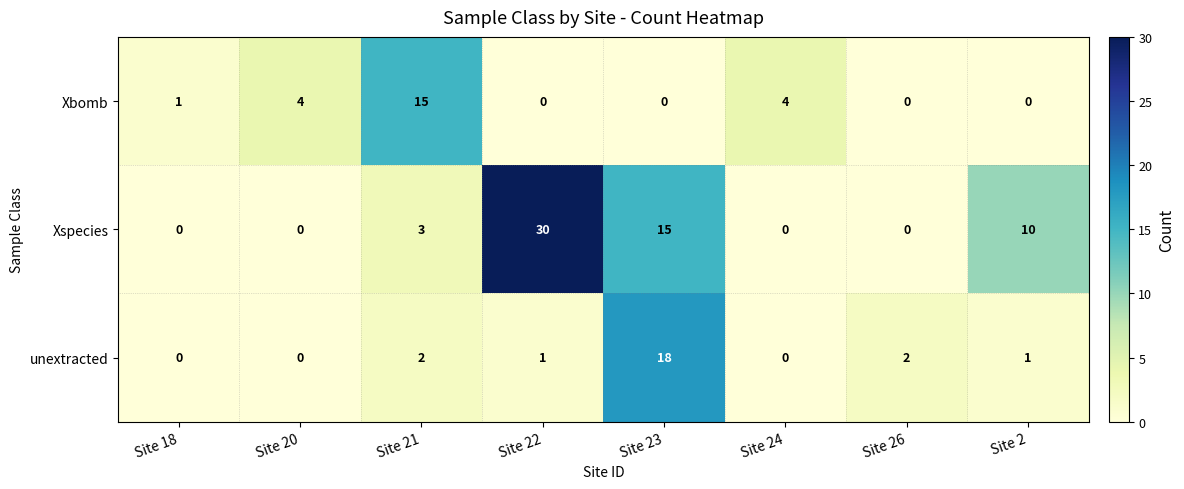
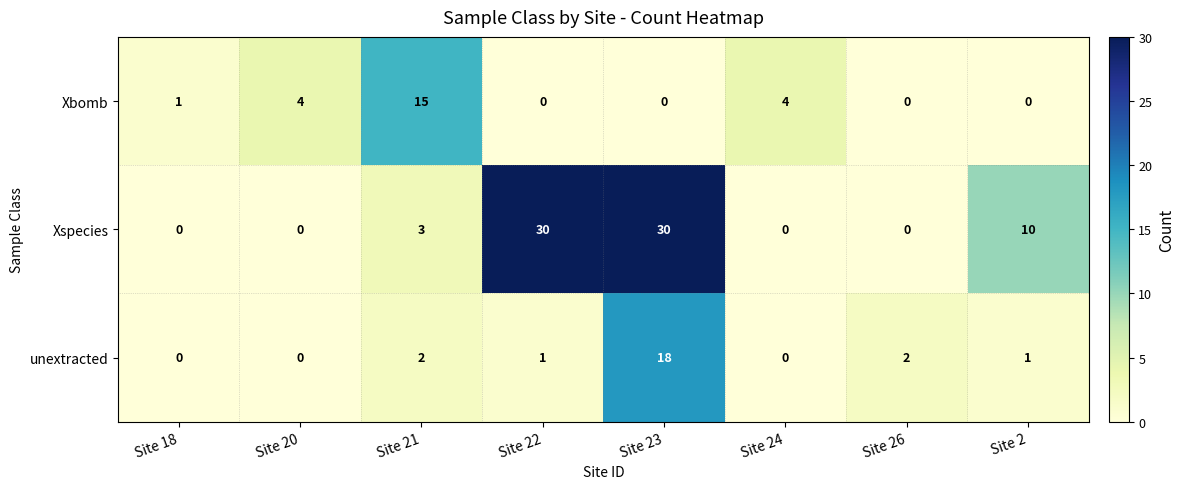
Xspecies, Site 23: 15 -> 30
